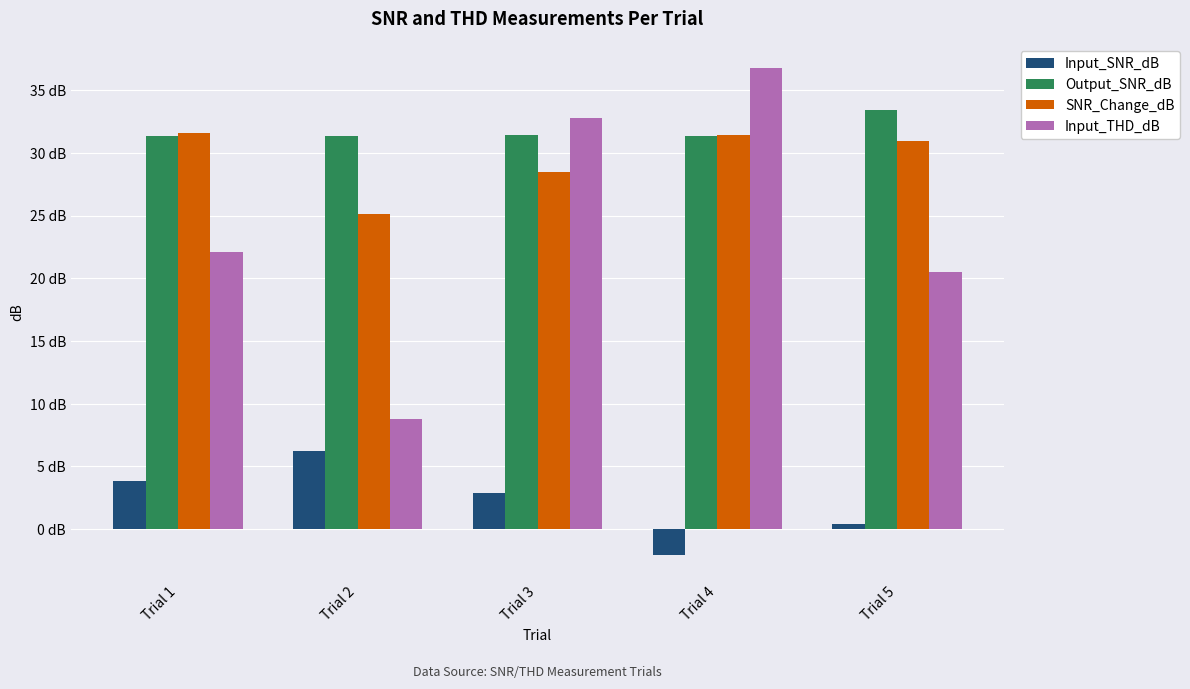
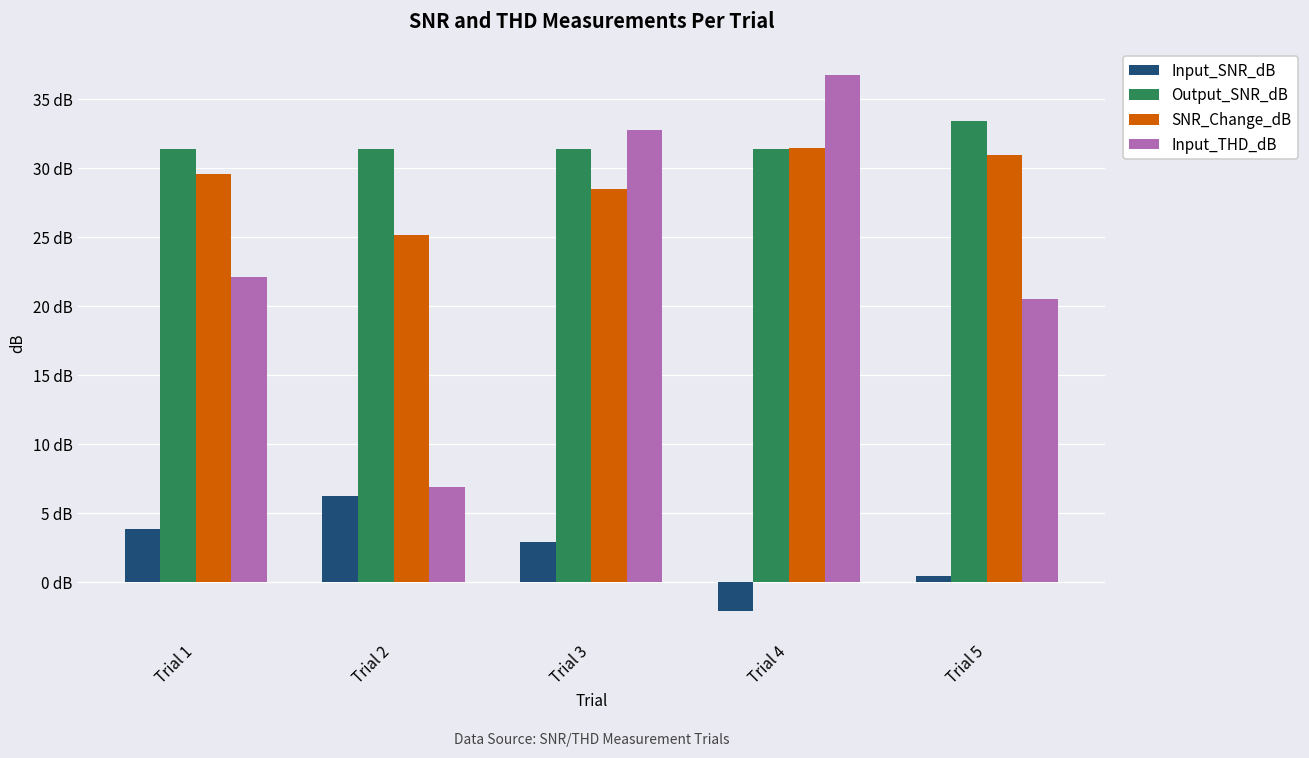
SNR_Change_dB, Trial 1: 31.6 dB -> 29.6 dB
Input_THD_dB, Trial 2: 8.8 dB -> 6.9 dB
